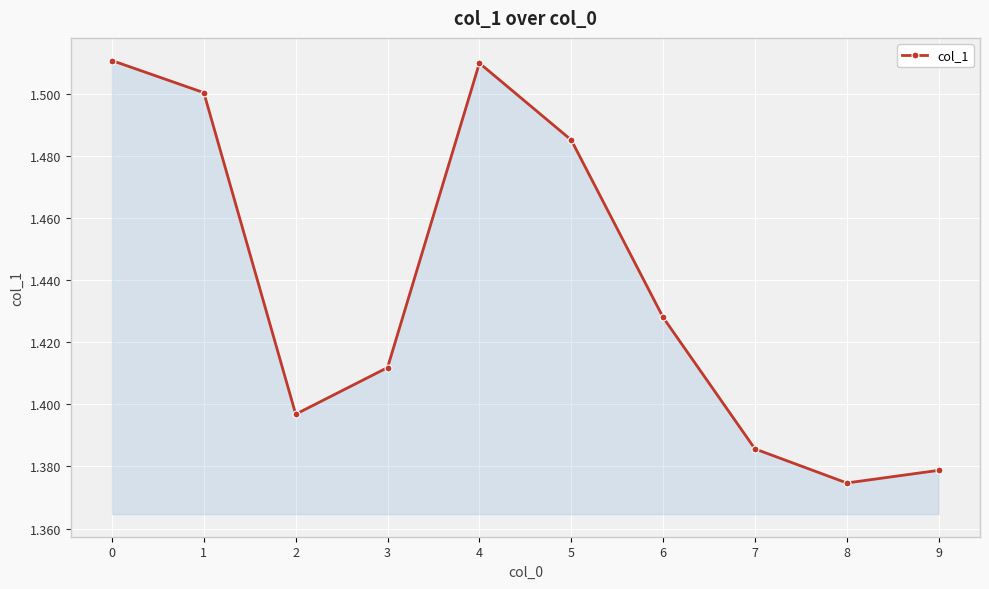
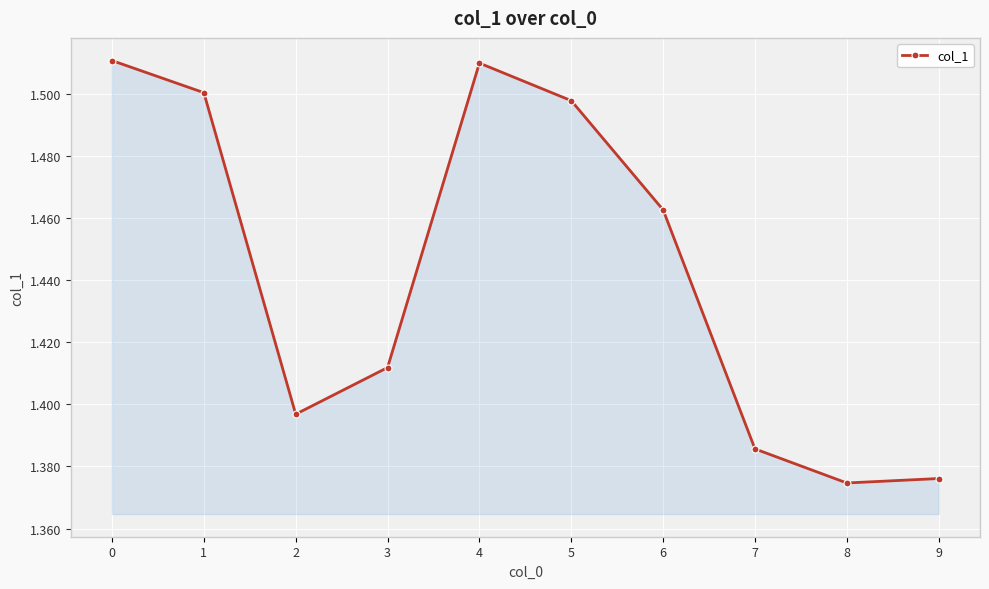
5: 1.485 -> 1.498
6: 1.428 -> 1.463
9: 1.379 -> 1.376
